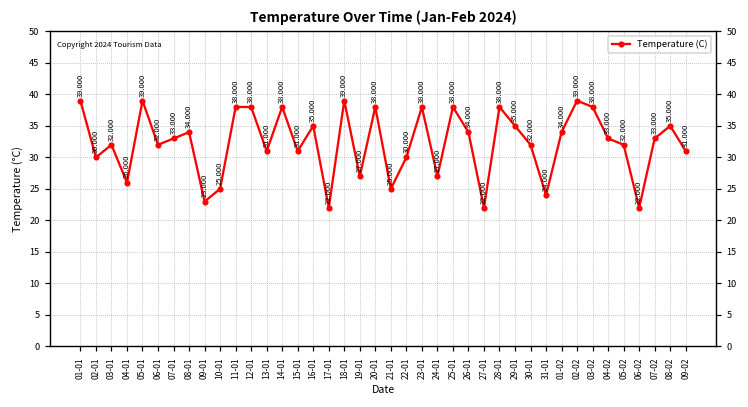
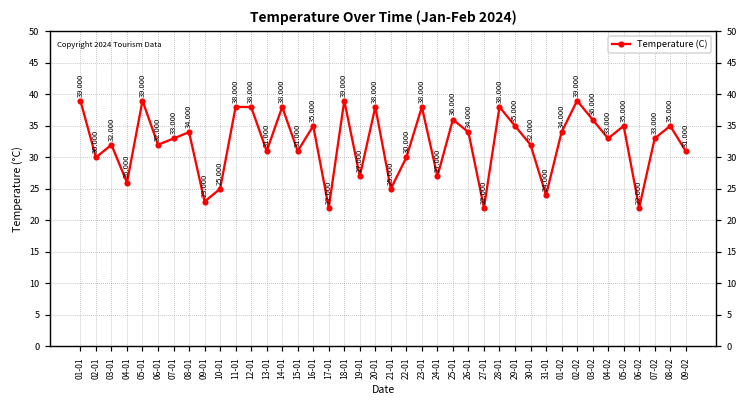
25-01: 38.000 -> 36.000
03-02: 38.000 -> 36.000
05-02: 32.000 -> 35.000
